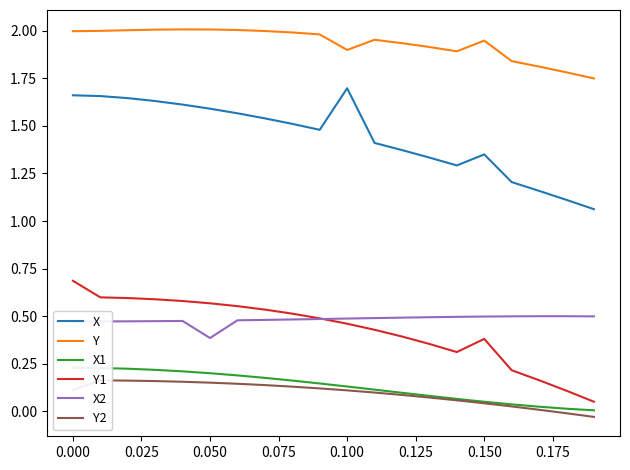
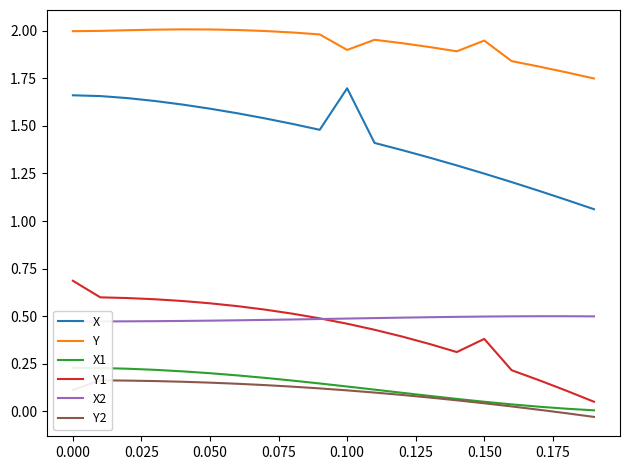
X2, 0.050: 0.39 -> 0.48
X, 0.150: 1.35 -> 1.25
